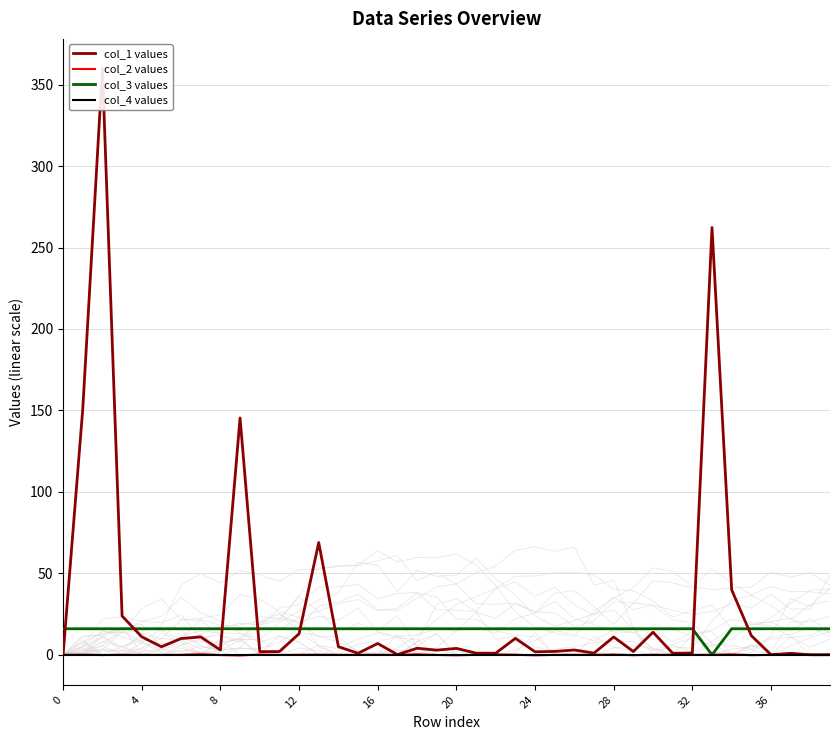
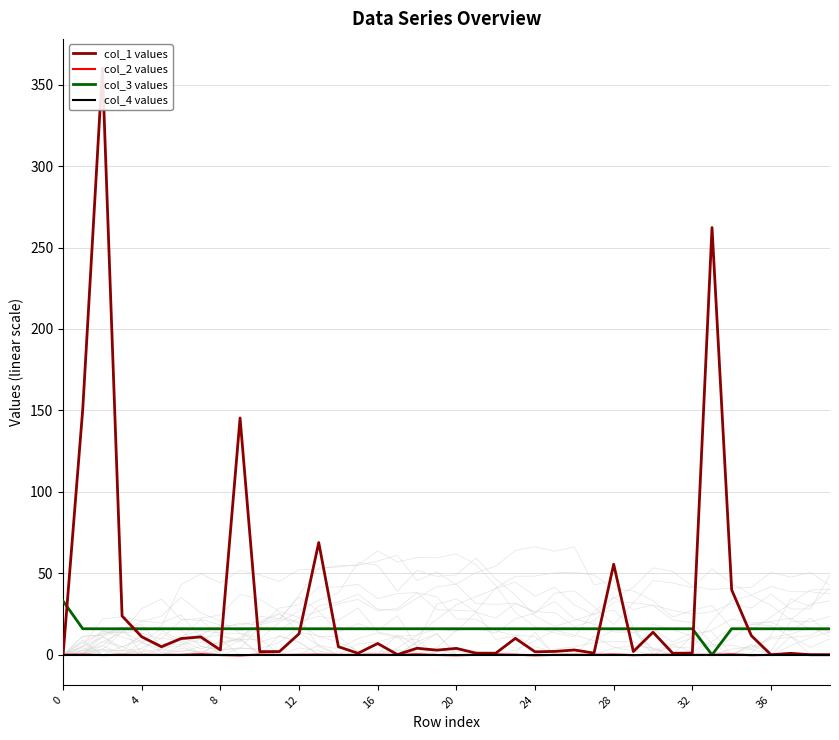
col_3 values, 0: 16 -> 33
col_1 values, 28: 11 -> 56
